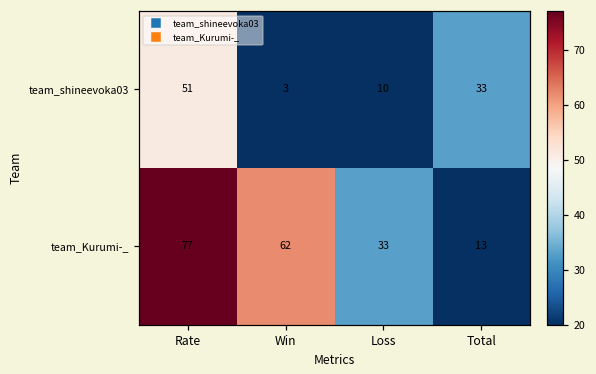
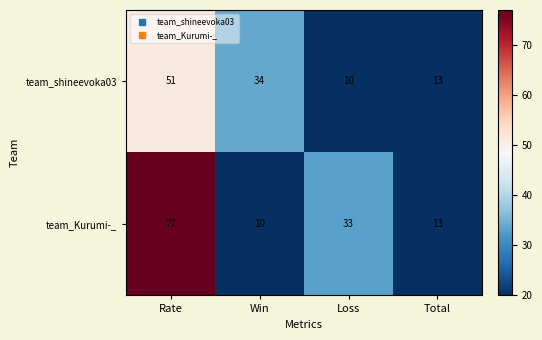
team_shineevoka03, Win: 3 -> 34
team_shineevoka03, Total: 33 -> 13
team_Kurumi-_, Win: 62 -> 10
